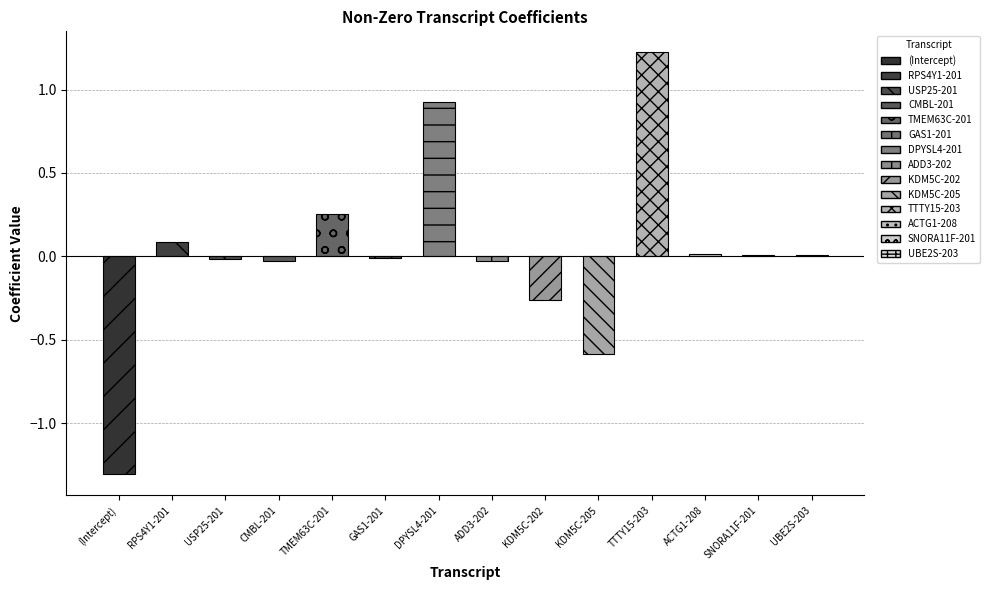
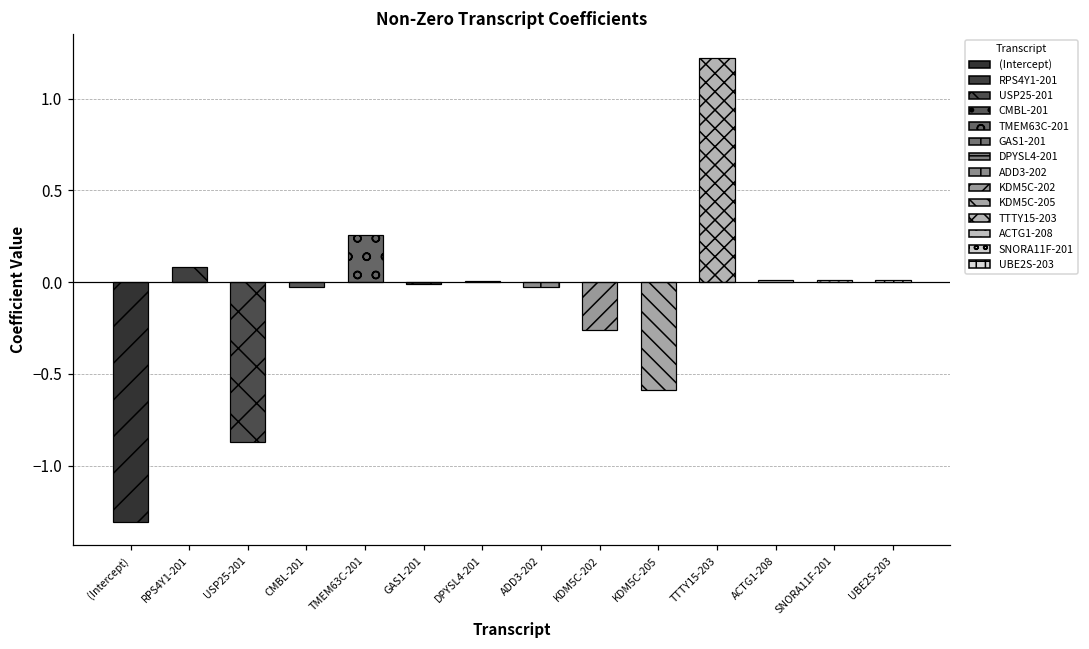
USP25-201: -0.02 -> -0.87
DPYSL4-201: 0.92 -> 0.01
